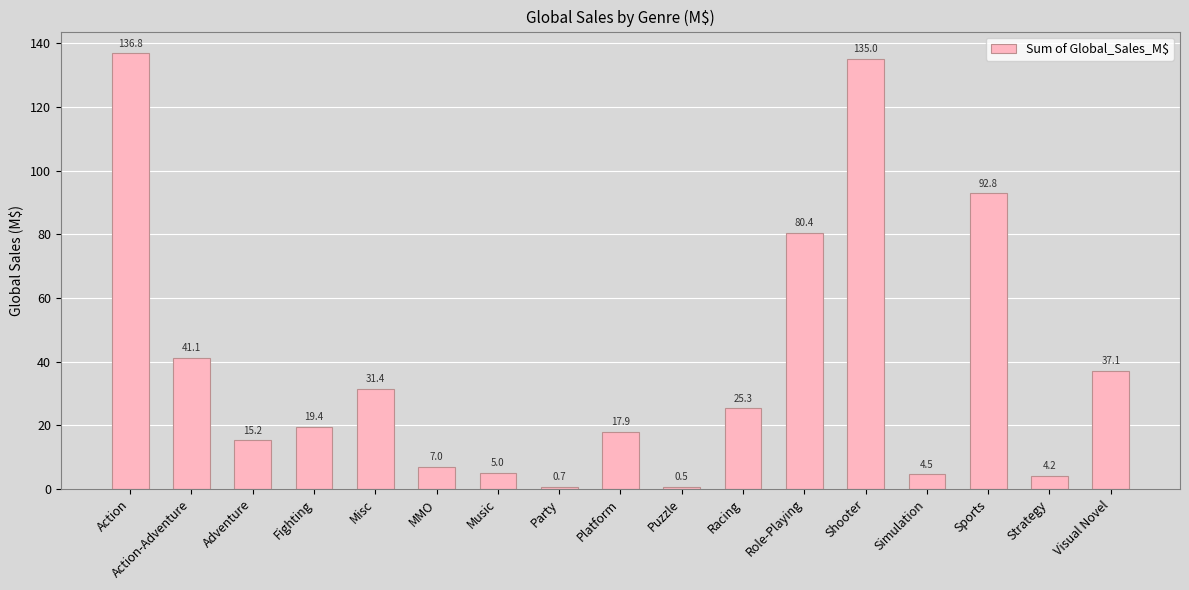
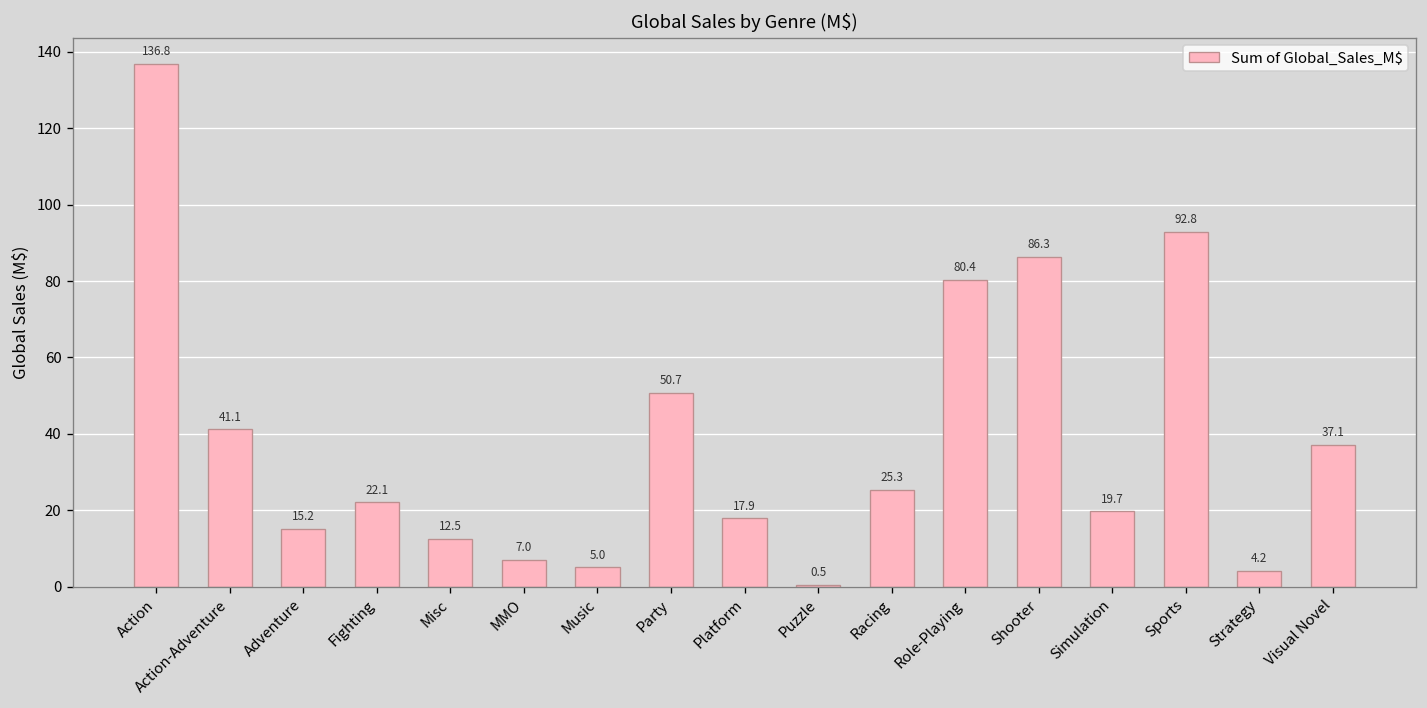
Fighting: 19.4 -> 22.1
Misc: 31.4 -> 12.5
Party: 0.7 -> 50.7
Shooter: 135.0 -> 86.3
Simulation: 4.5 -> 19.7
